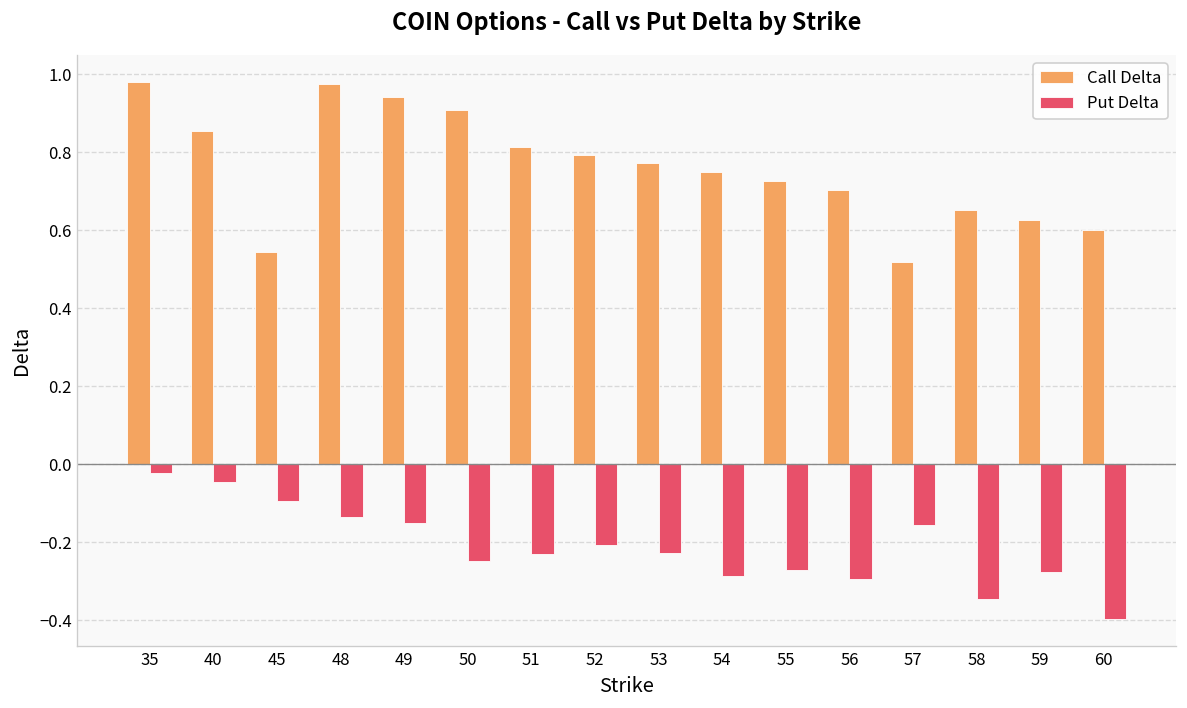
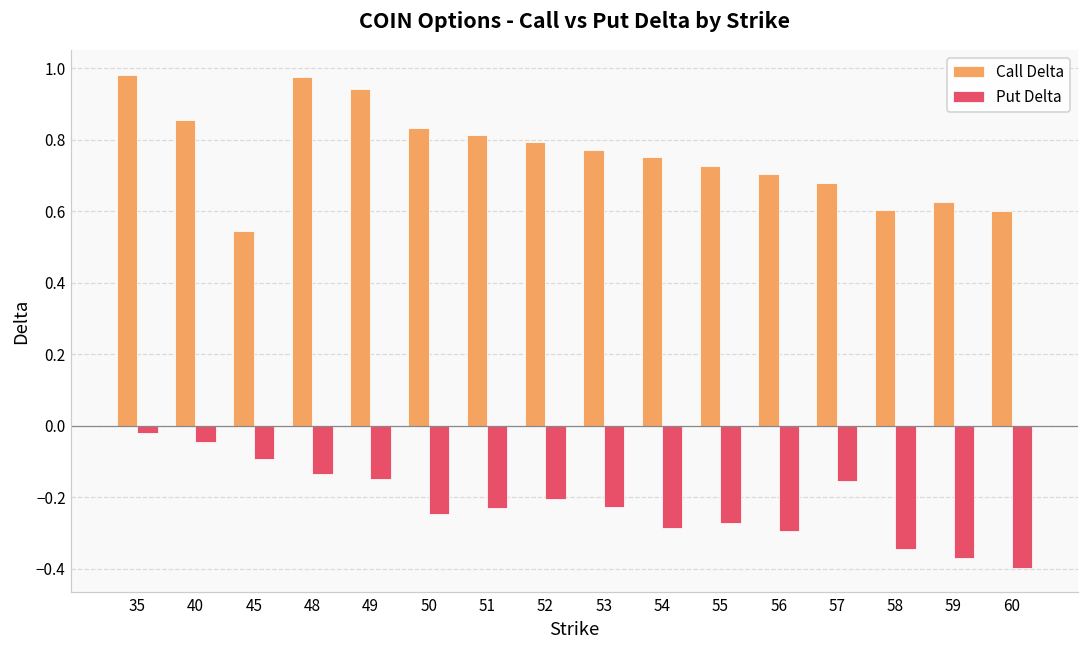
Call Delta, 50: 0.91 -> 0.83
Call Delta, 57: 0.52 -> 0.68
Call Delta, 58: 0.65 -> 0.60
Put Delta, 59: -0.27 -> -0.37
